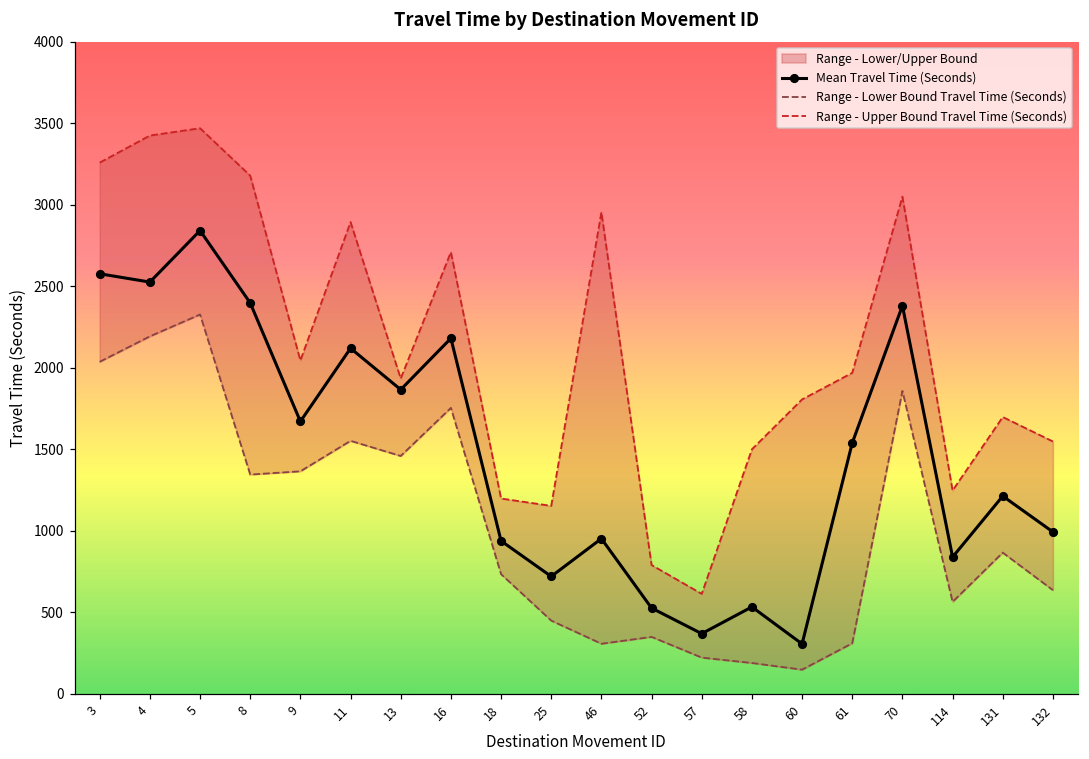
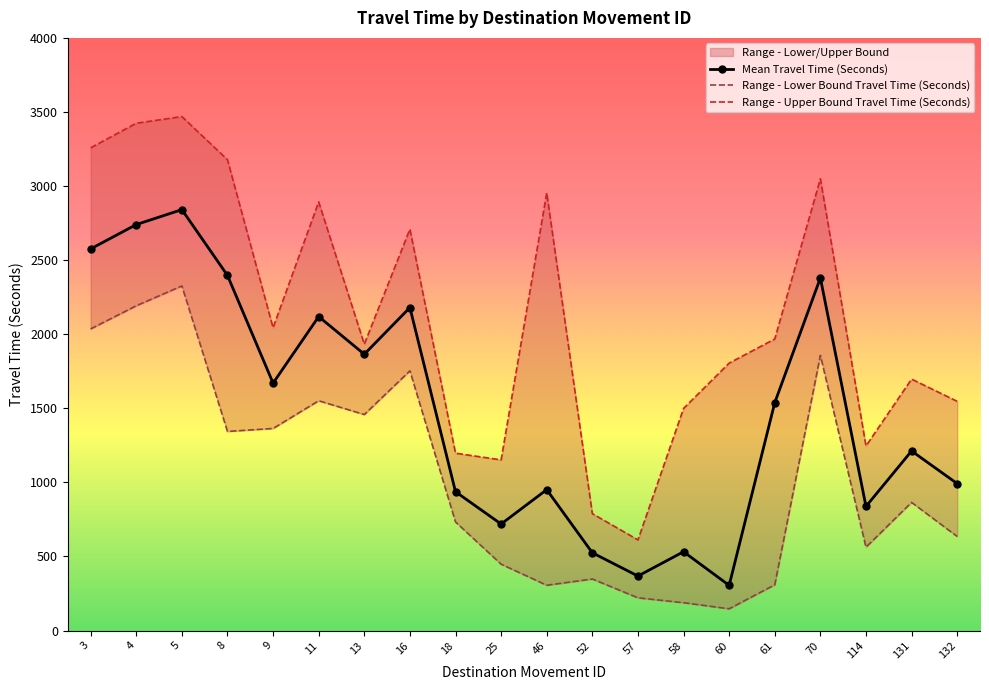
Mean Travel Time (Seconds), 4: 2530 -> 2740
